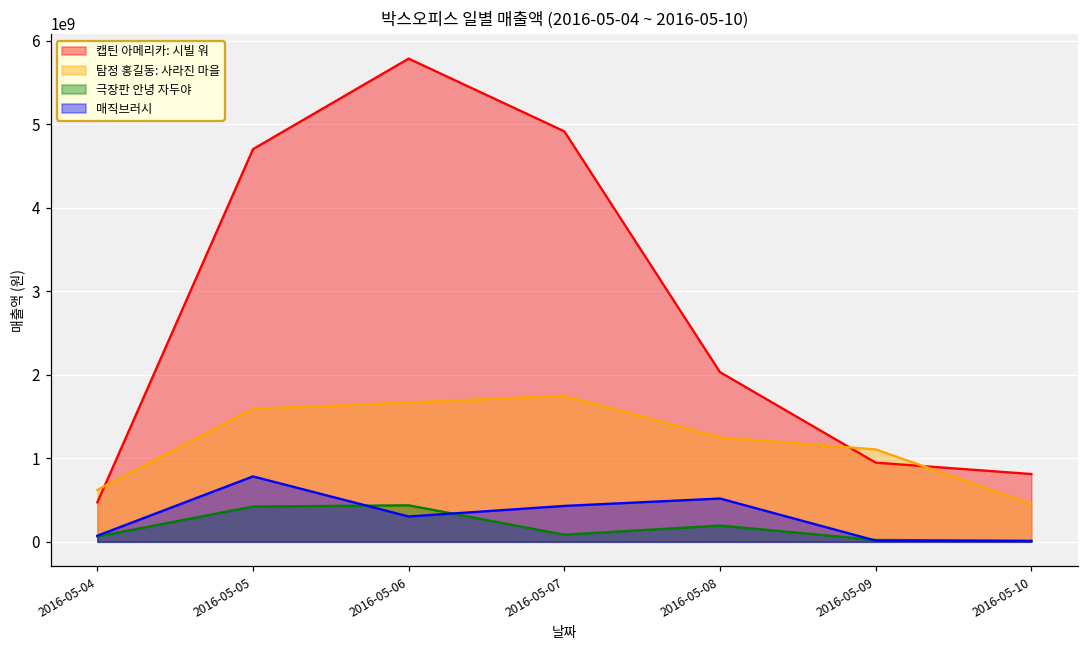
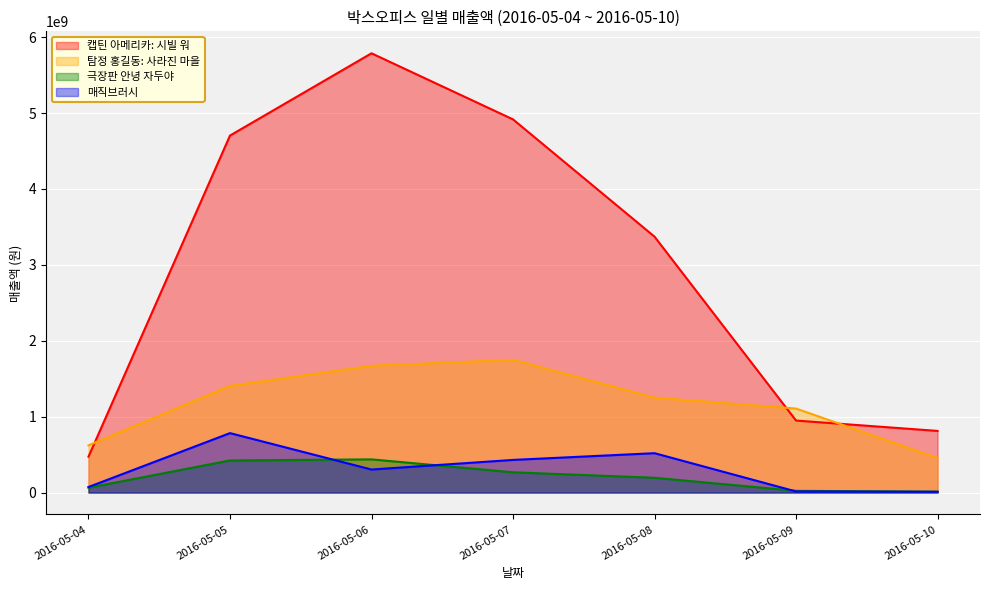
탐정 홍길동: 사라진 마을, 2016-05-05: 1600000000 -> 1400000000
극장판 안녕 자두야, 2016-05-07: 100000000 -> 300000000
캡틴 아메리카: 시빌 워, 2016-05-08: 2000000000 -> 3400000000
